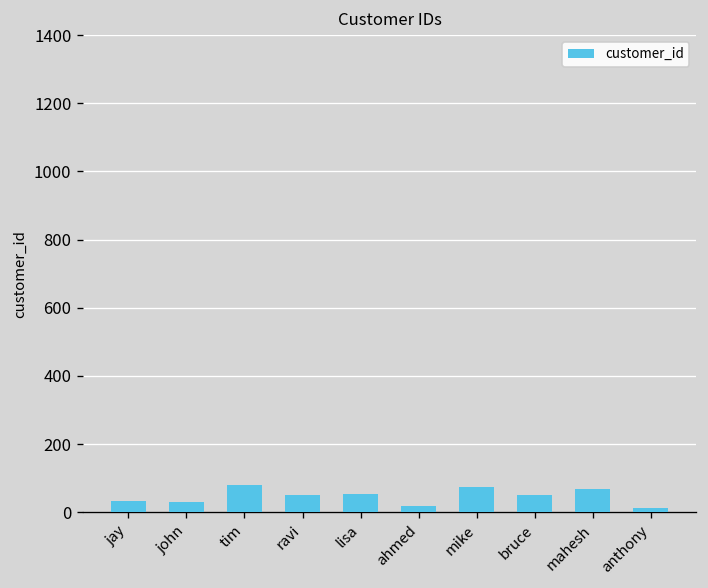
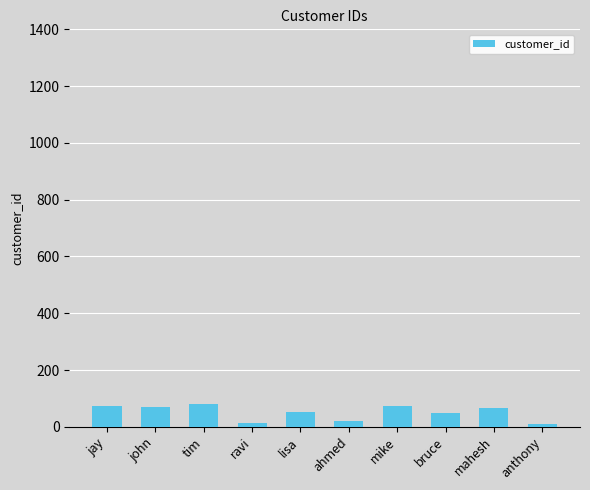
jay: 30 -> 70
john: 30 -> 70
ravi: 50 -> 10
